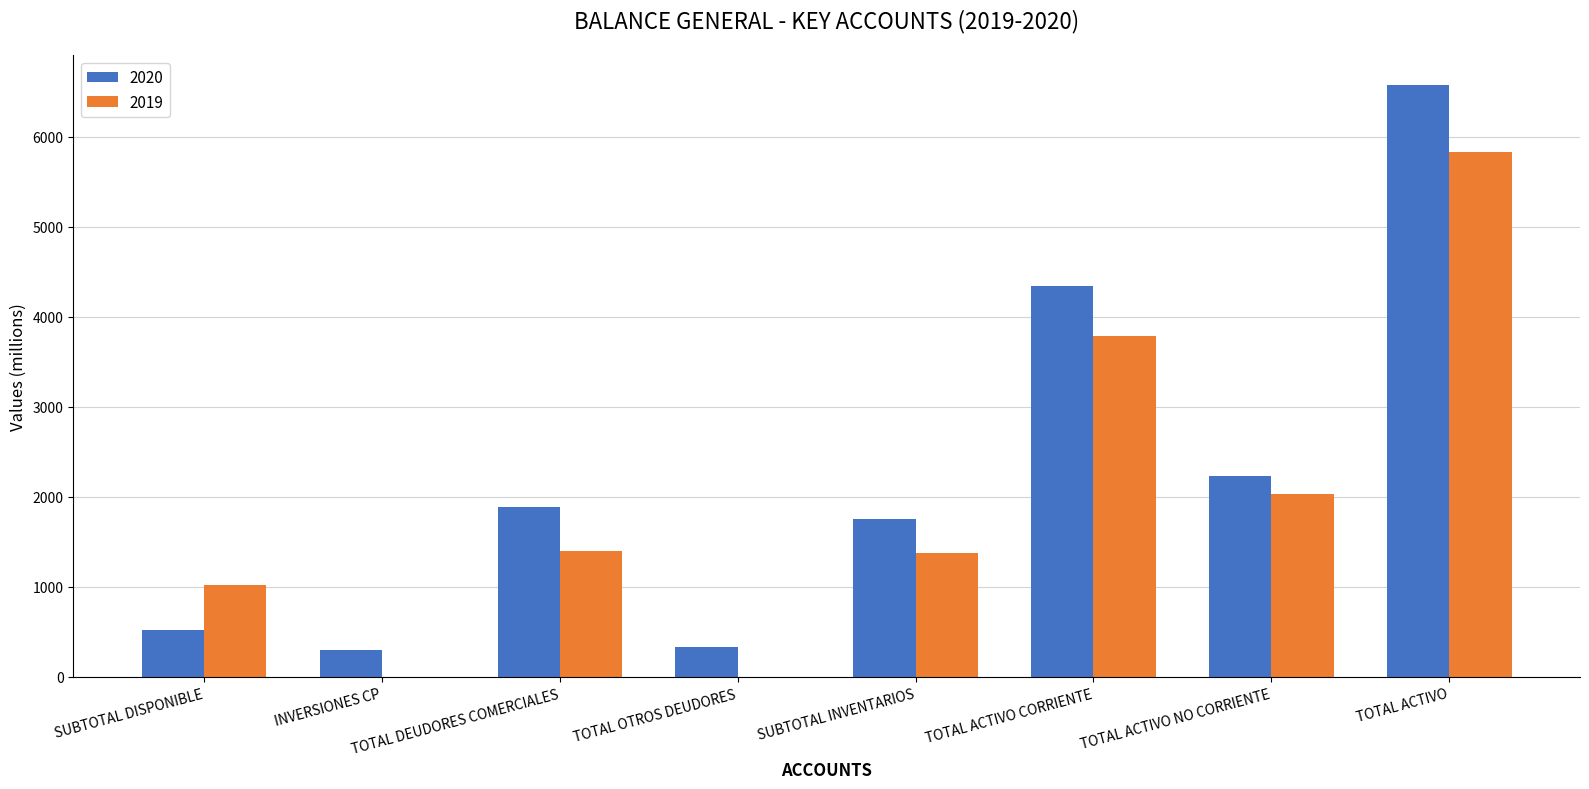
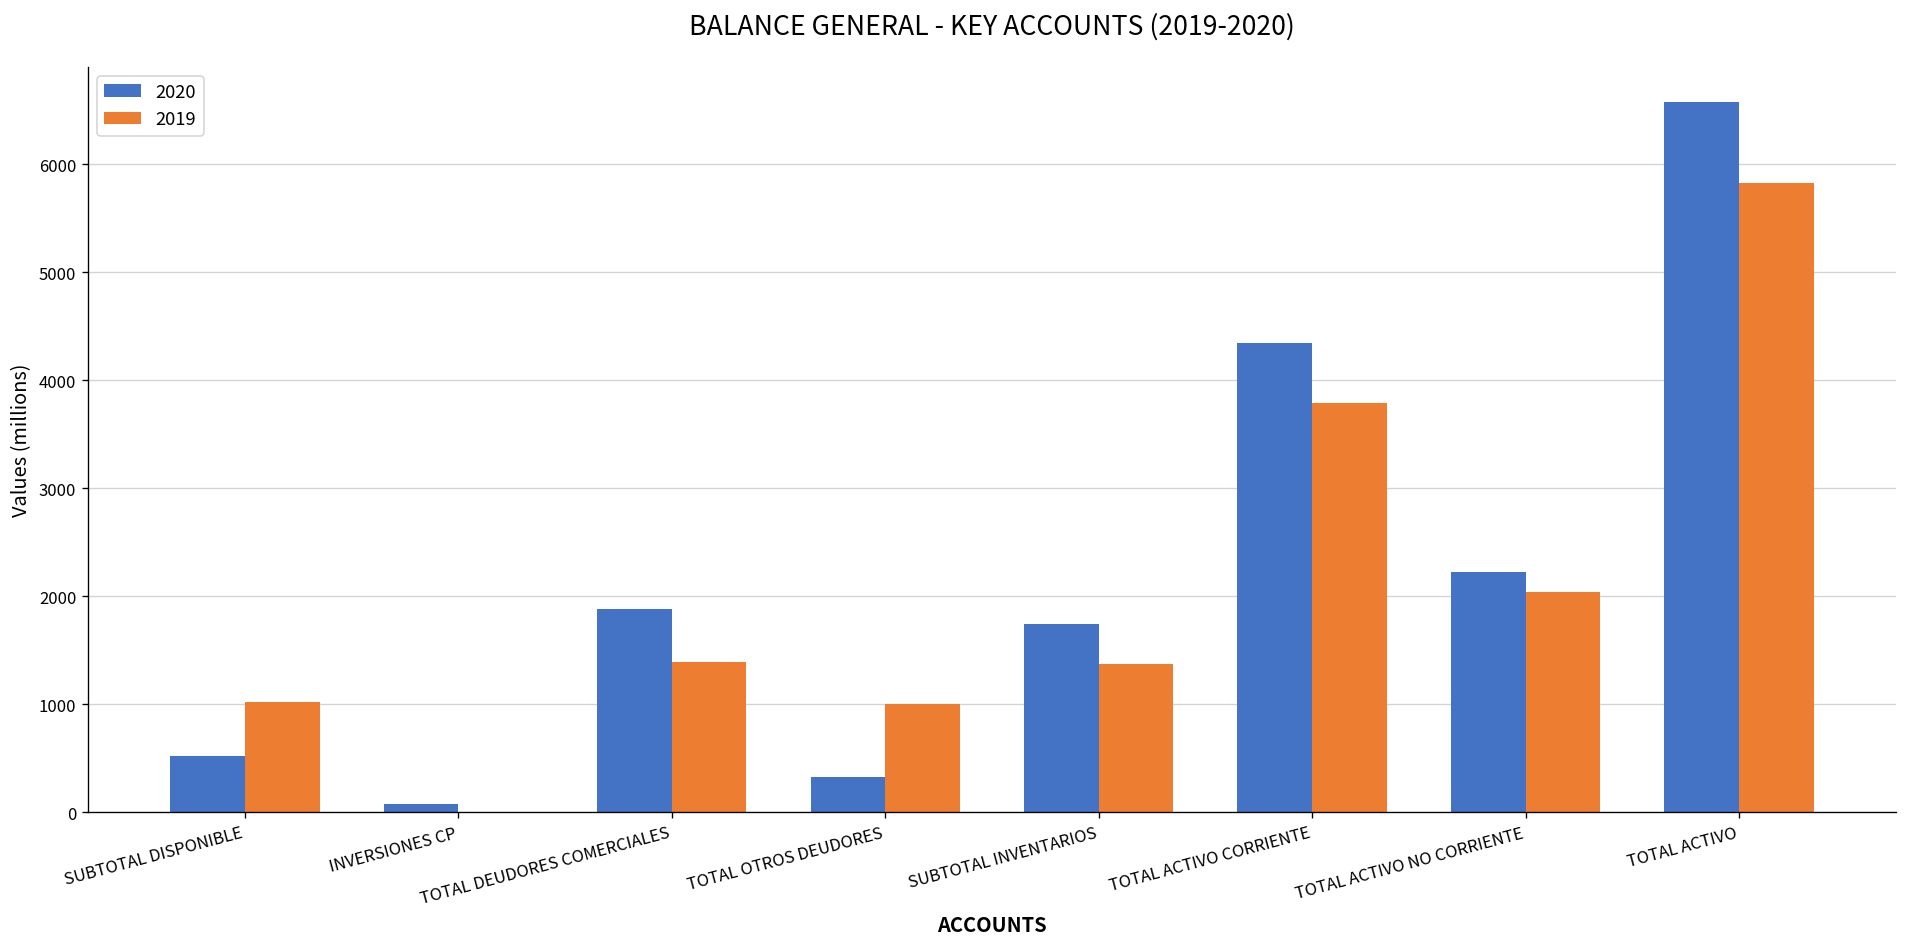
2020, INVERSIONES CP: 300 -> 100
2019, TOTAL OTROS DEUDORES: 0 -> 1000
